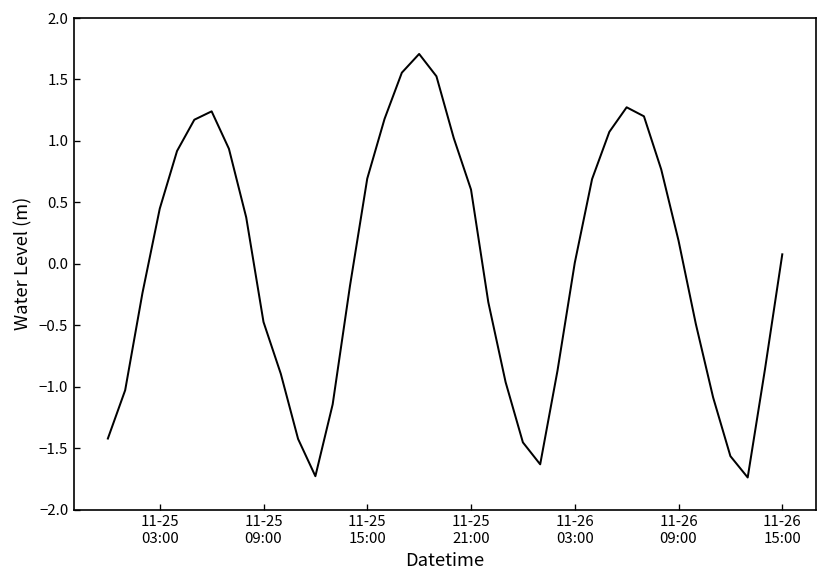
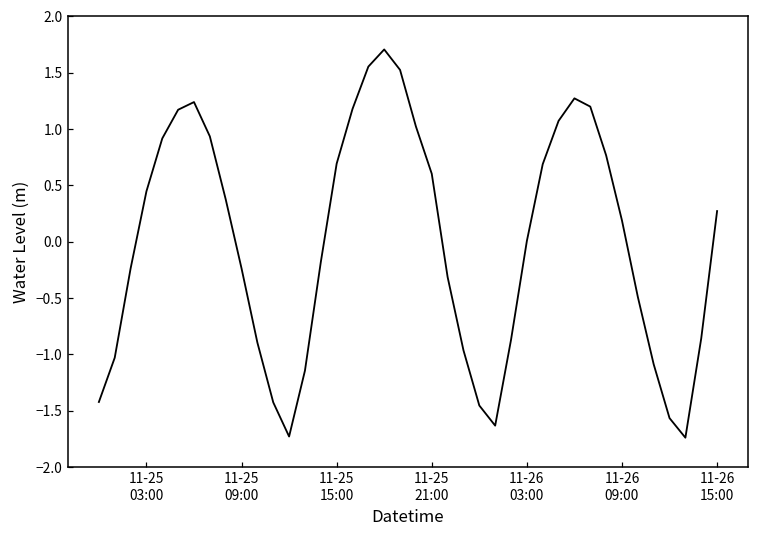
11-25 09:00: -0.47 -> -0.24
11-26 15:00: 0.08 -> 0.27
